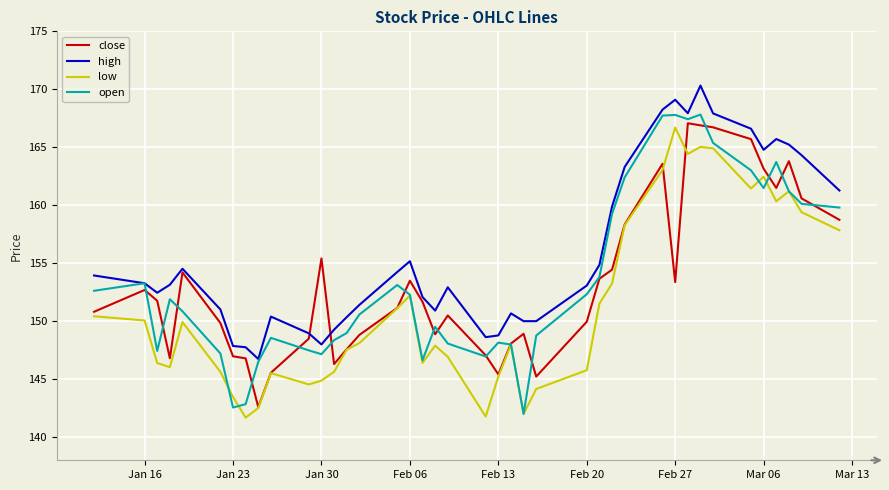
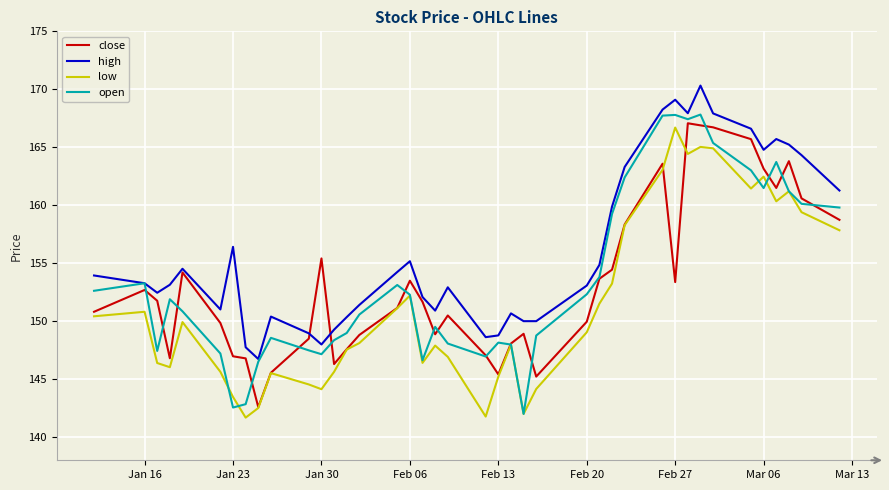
low, Jan 16: 150.1 -> 150.8
high, Jan 23: 147.9 -> 156.4
low, Jan 30: 144.9 -> 144.1
low, Feb 20: 145.8 -> 149.0
